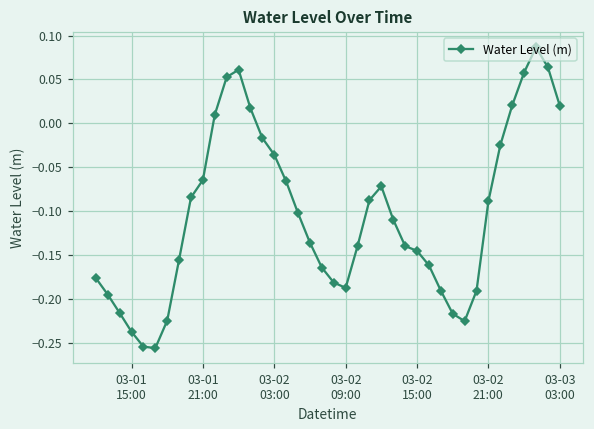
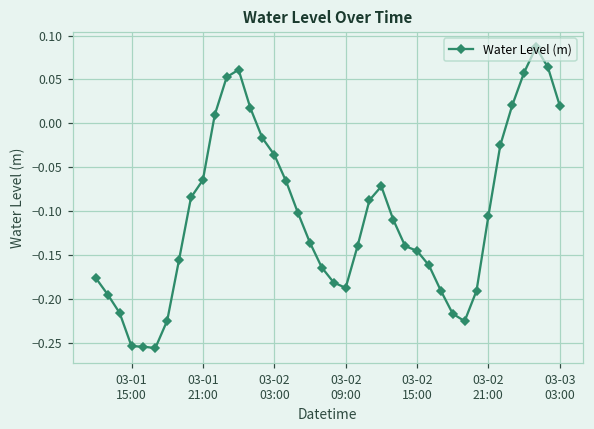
03-01 15:00: -0.24 -> -0.25
03-02 21:00: -0.09 -> -0.11
